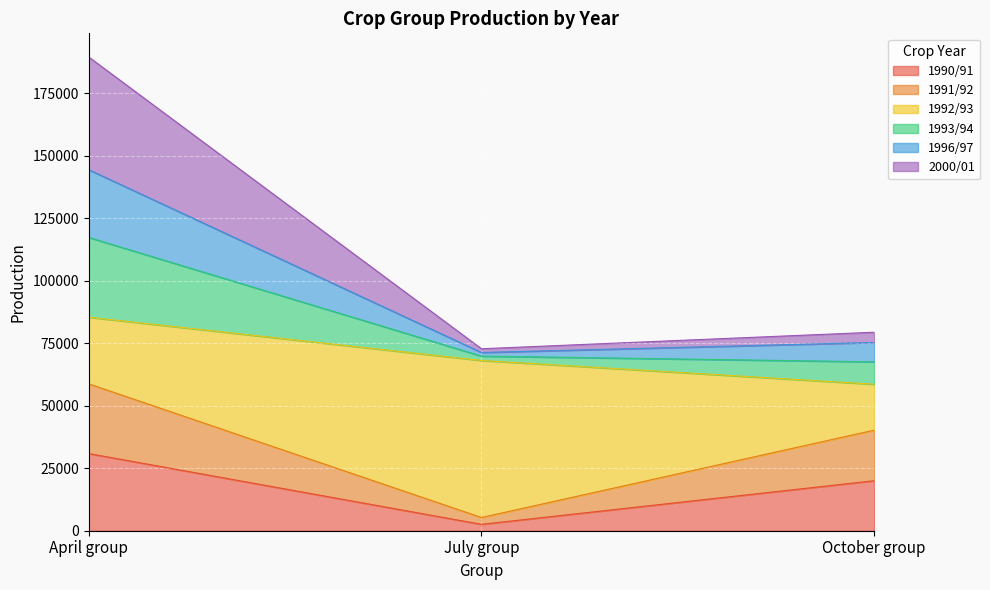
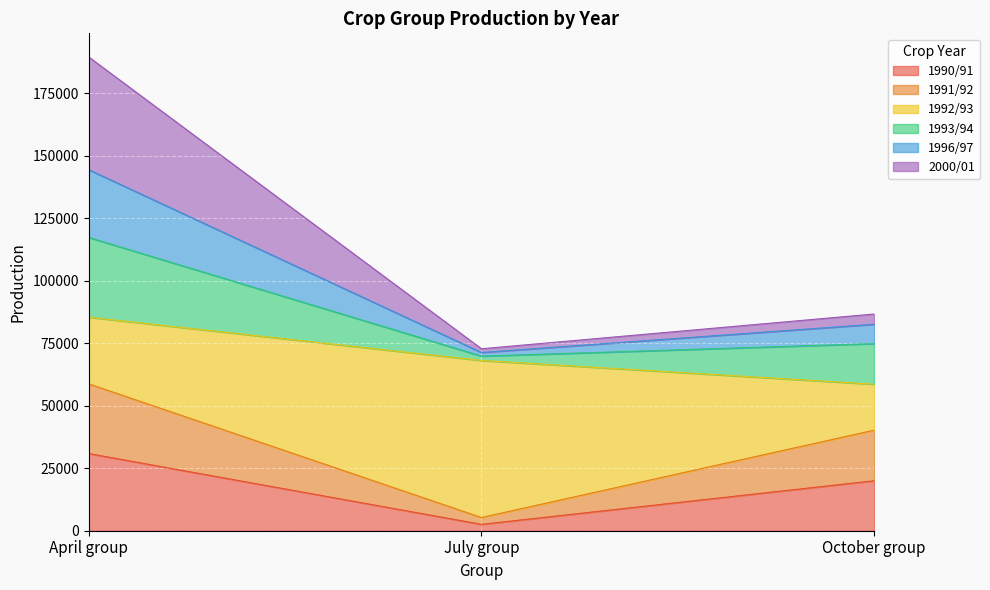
1993/94, October group: 9000 -> 16000
